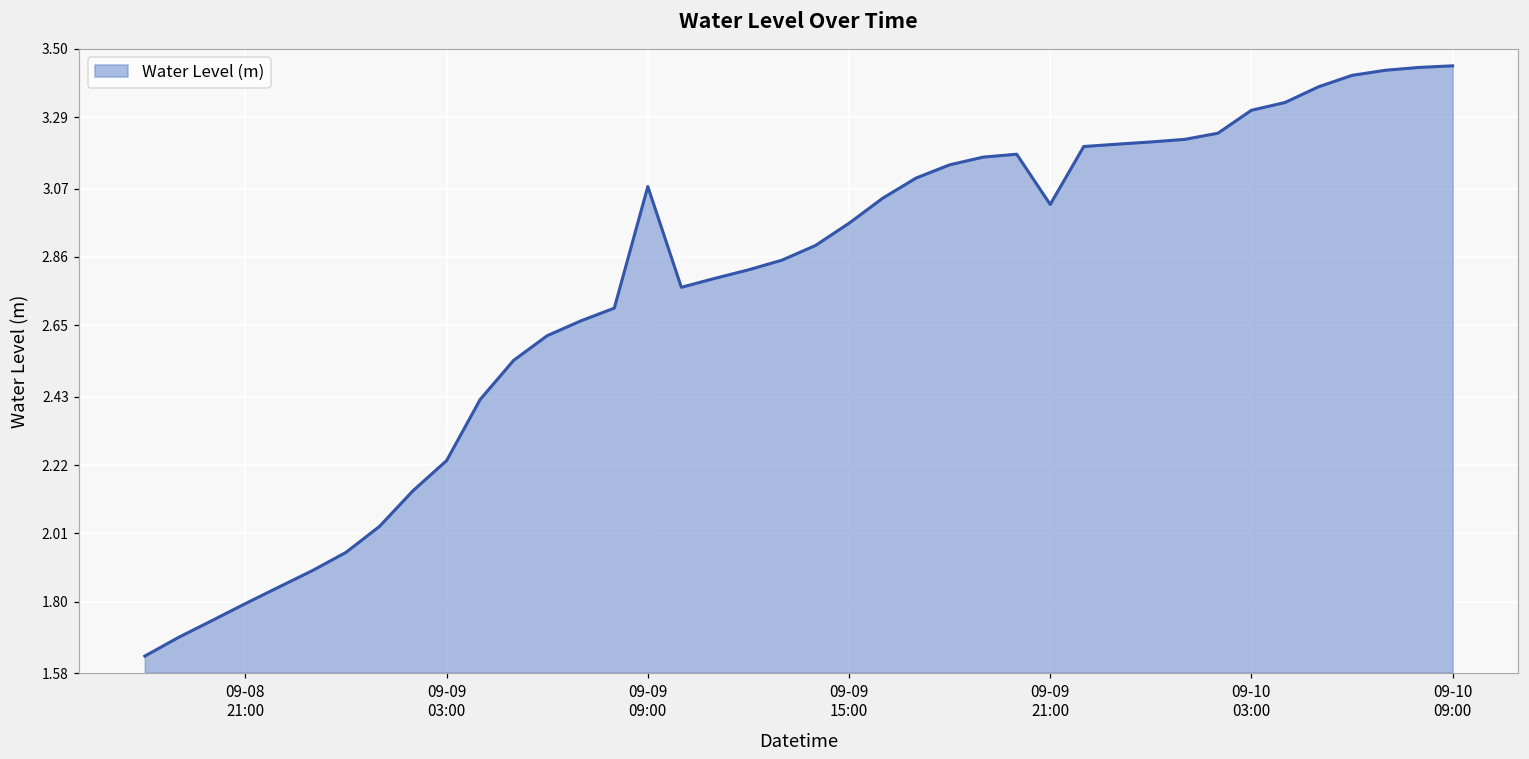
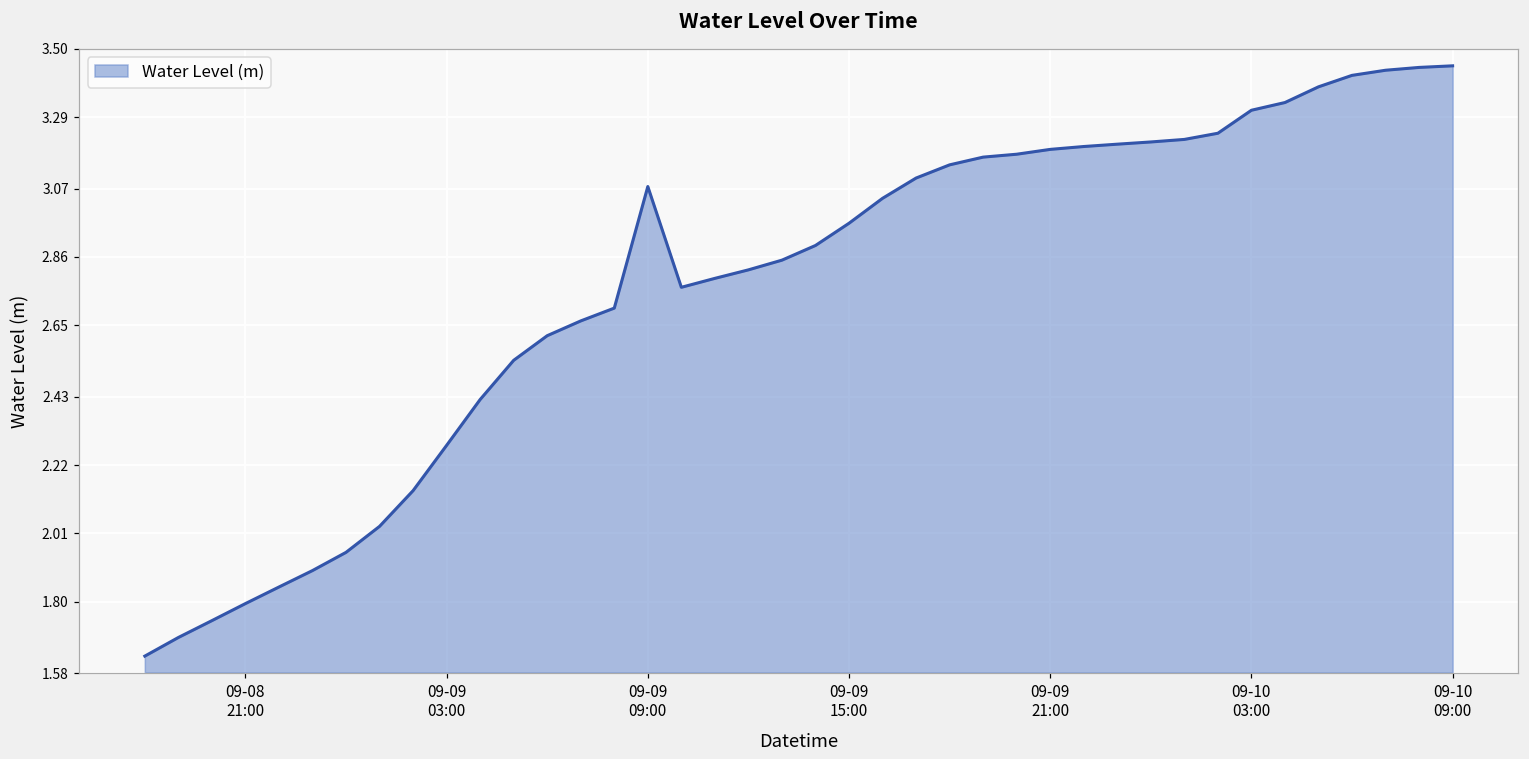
09-09 03:00: 2.23 -> 2.28
09-09 21:00: 3.02 -> 3.19
